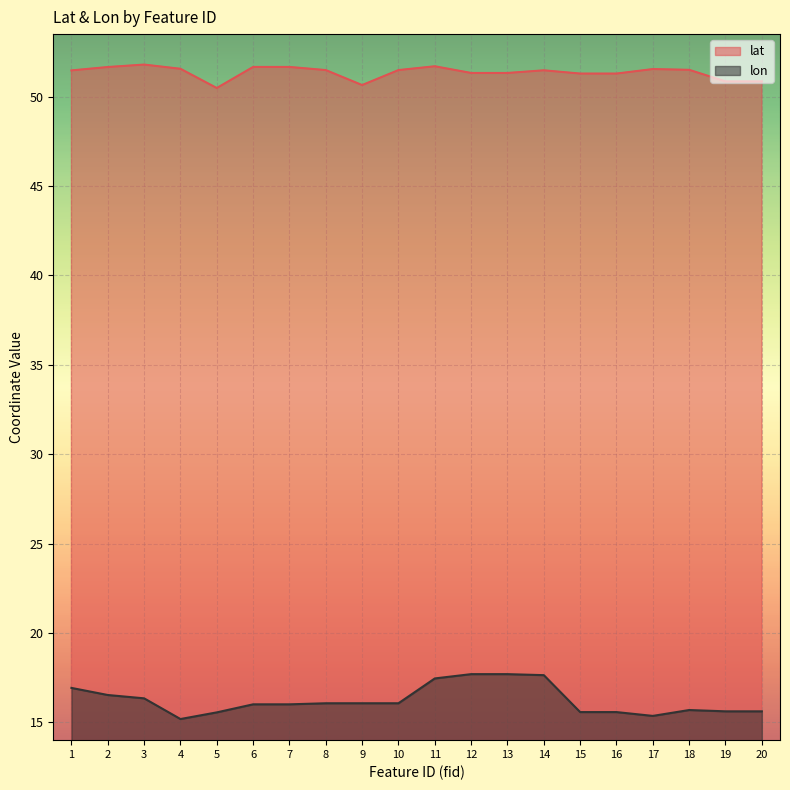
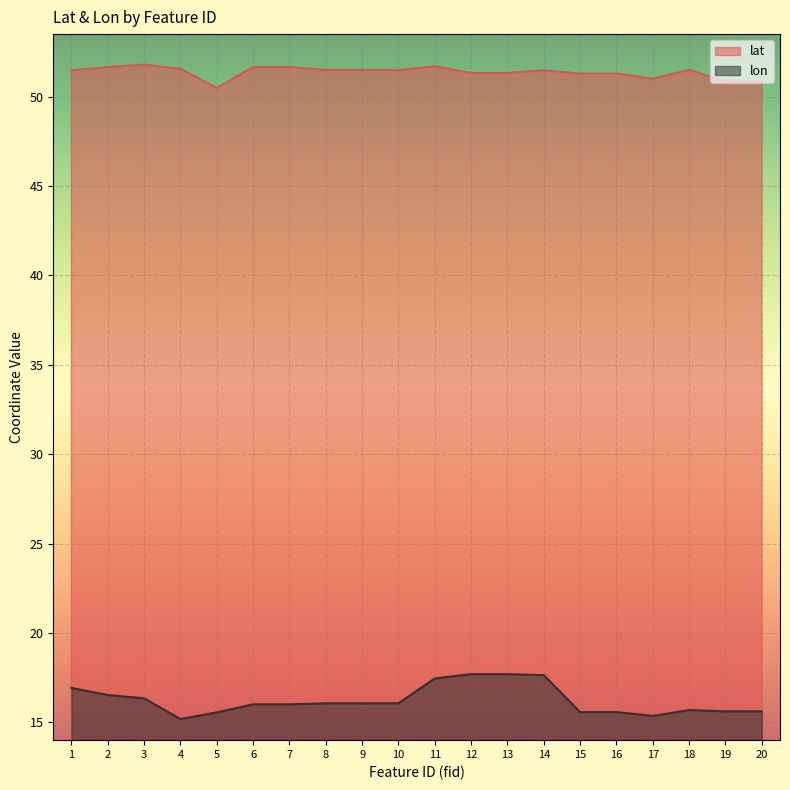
lat, 9: 50.6 -> 51.5
lat, 17: 51.5 -> 51.0
